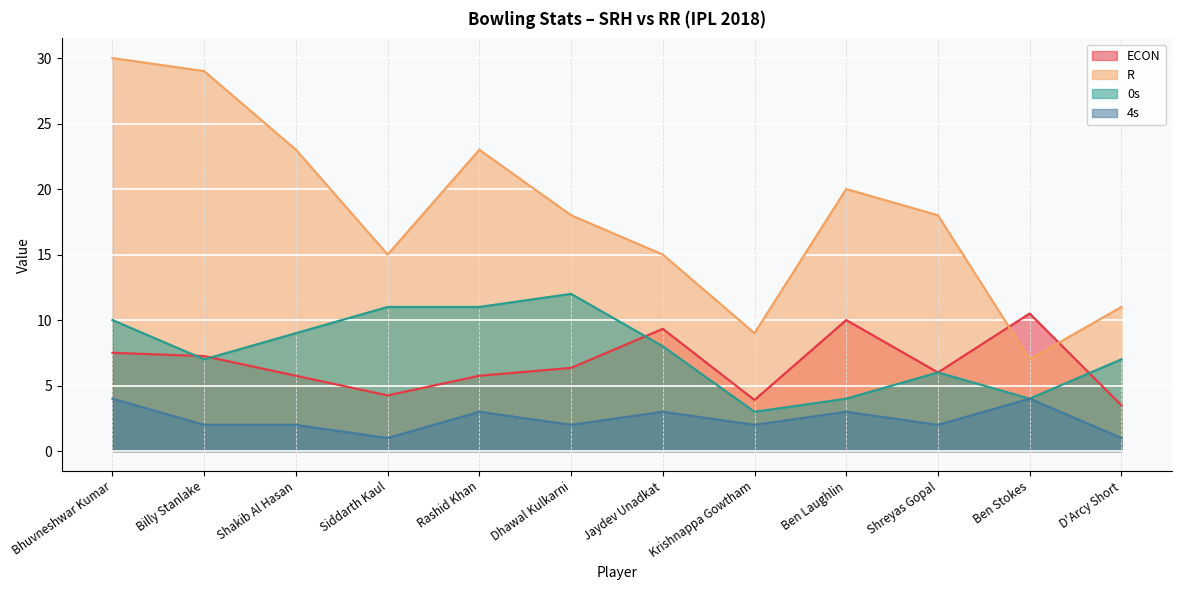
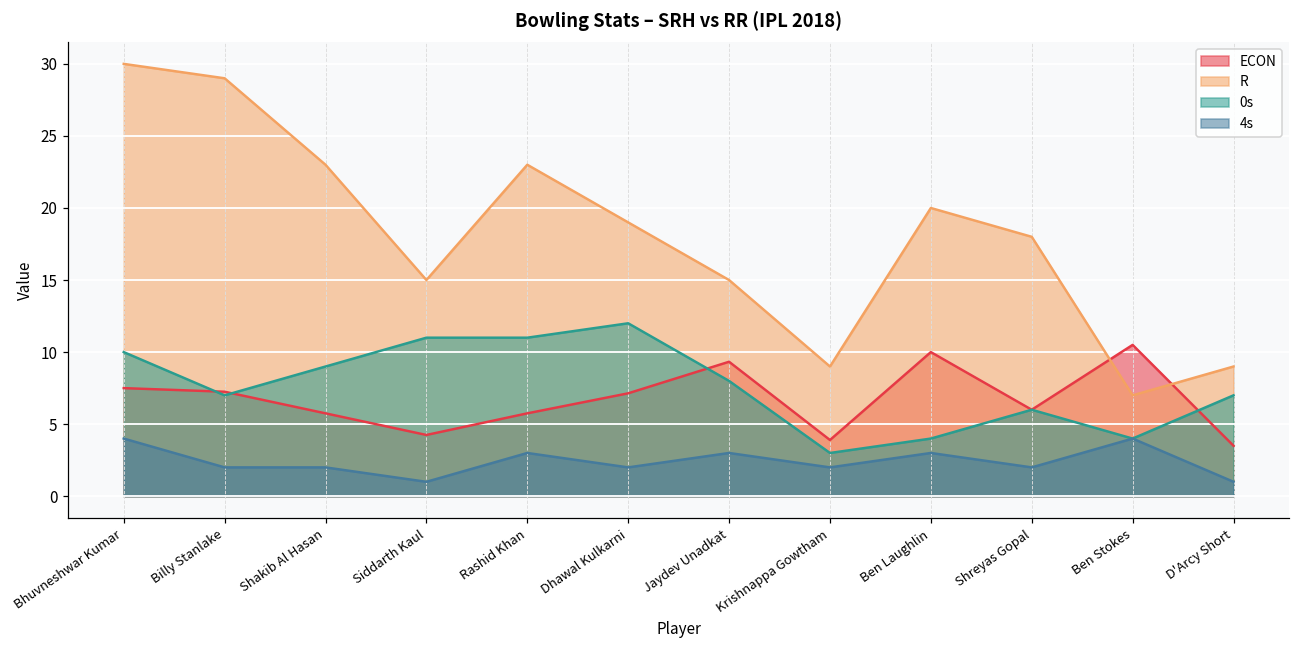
ECON, Dhawal Kulkarni: 6.4 -> 7.1
R, Dhawal Kulkarni: 18 -> 19
R, D'Arcy Short: 11 -> 9
